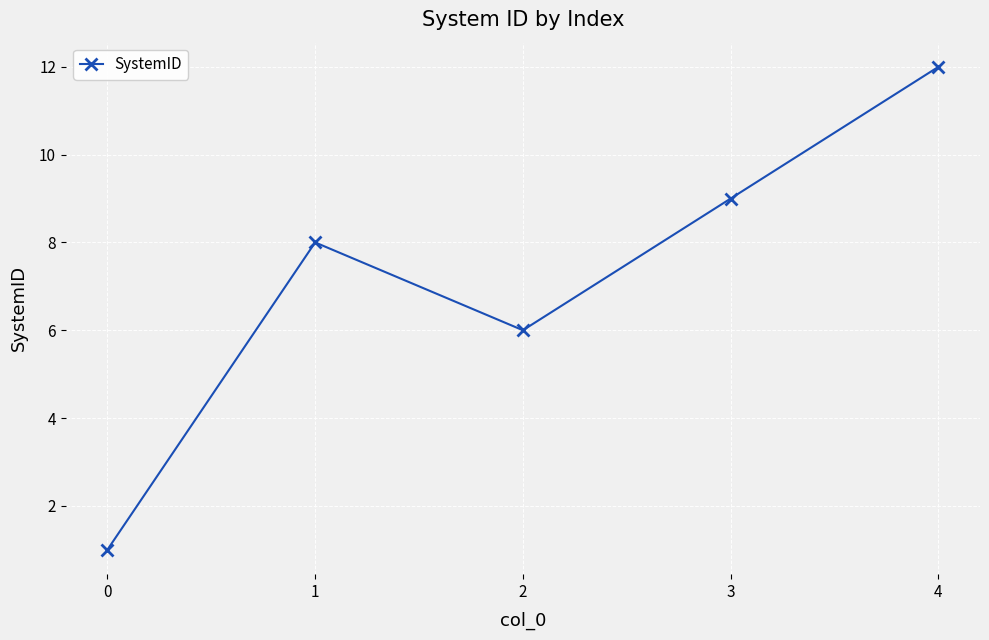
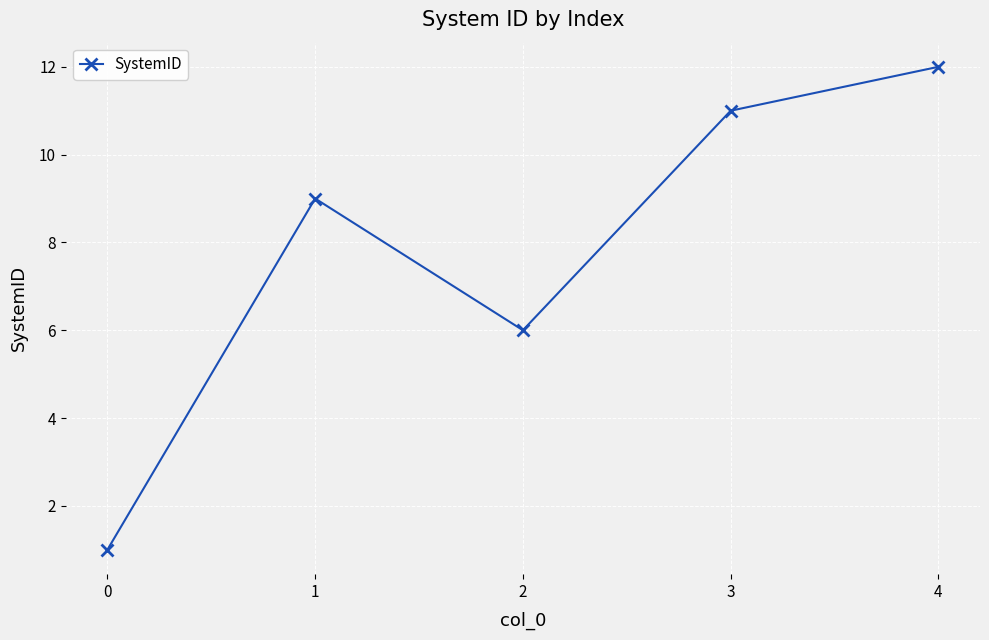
1: 8 -> 9
3: 9 -> 11
